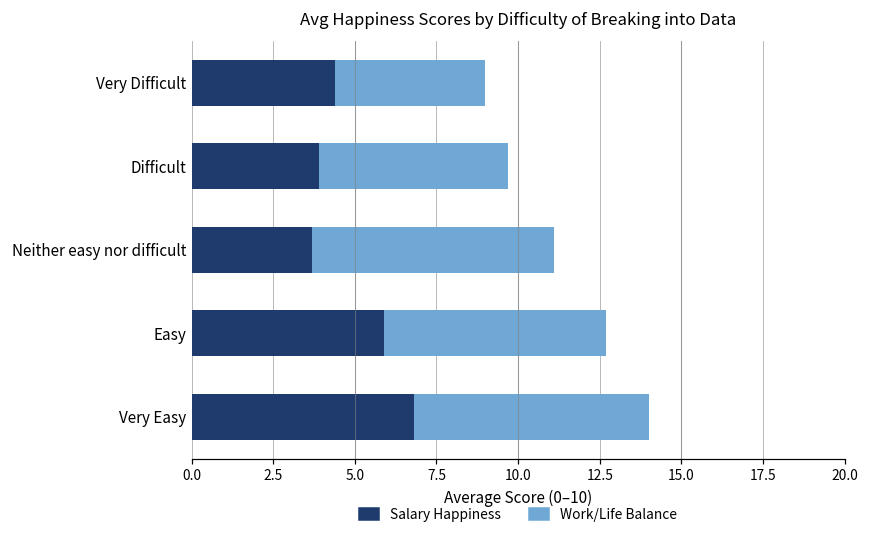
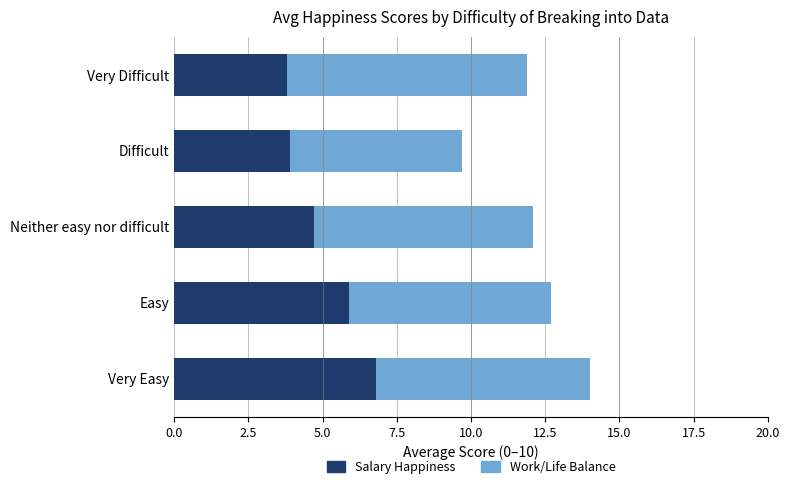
Salary Happiness, Very Difficult: 4.4 -> 3.8
Work/Life Balance, Very Difficult: 4.6 -> 8.1
Salary Happiness, Neither easy nor difficult: 3.7 -> 4.7
